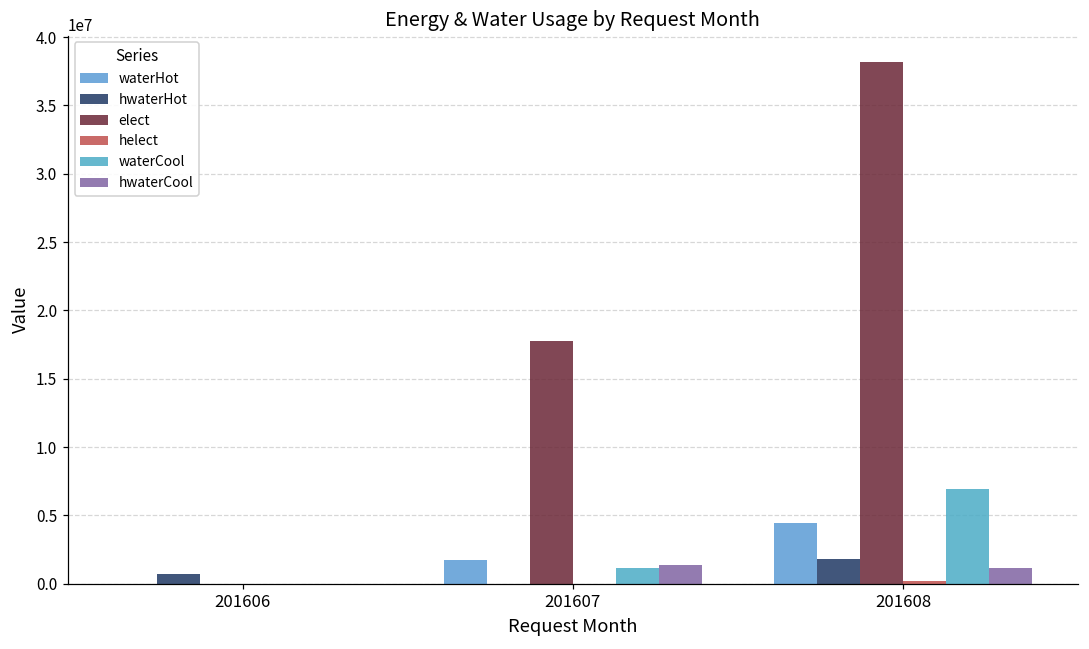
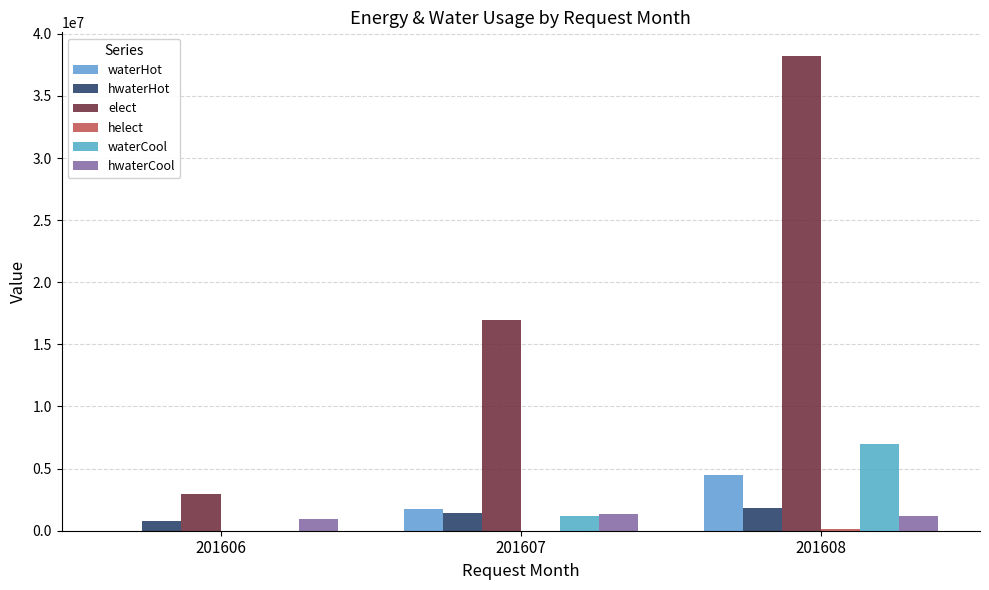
elect, 201606: 0 -> 2900000
hwaterCool, 201606: 0 -> 1000000
hwaterHot, 201607: 0 -> 1400000
elect, 201607: 17800000 -> 17000000
